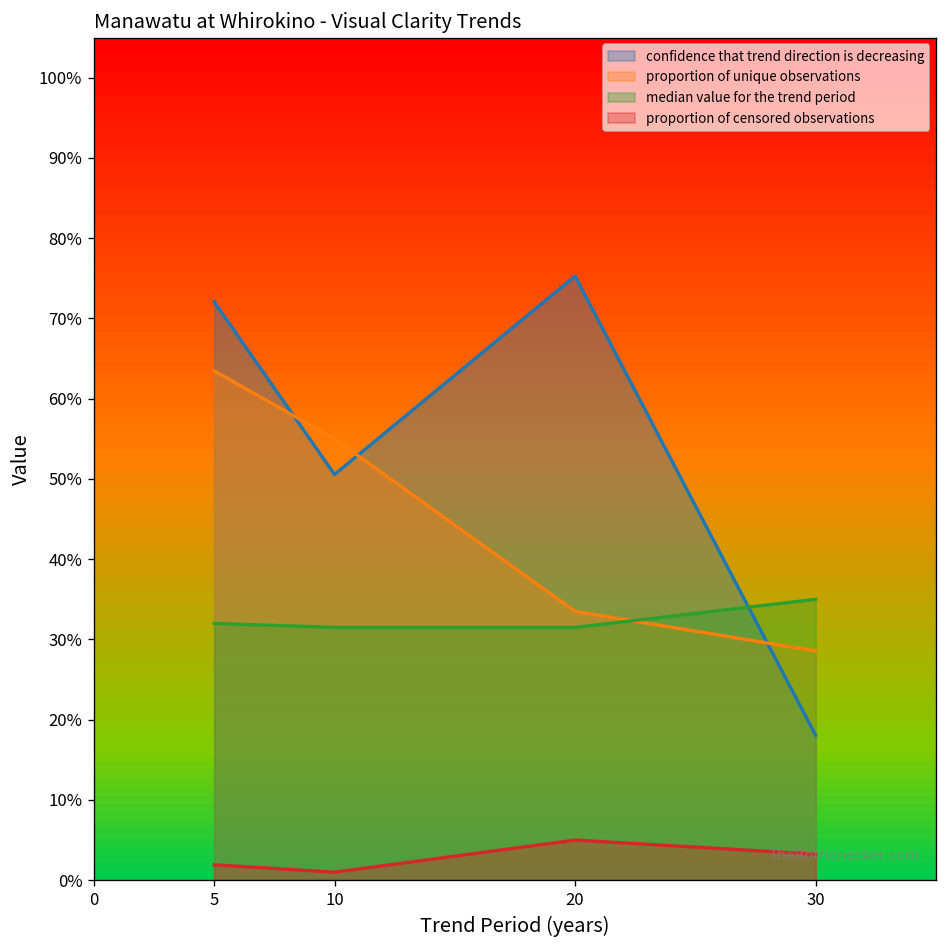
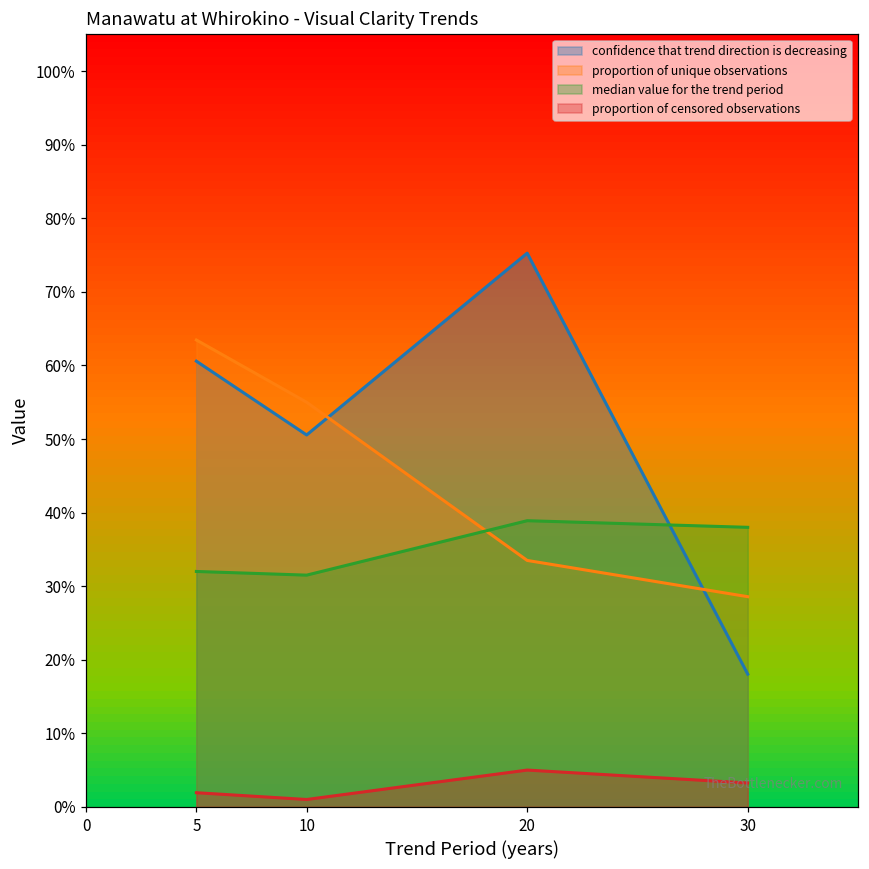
confidence that trend direction is decreasing, 5: 72% -> 61%
median value for the trend period, 20: 32% -> 39%
median value for the trend period, 30: 35% -> 38%
